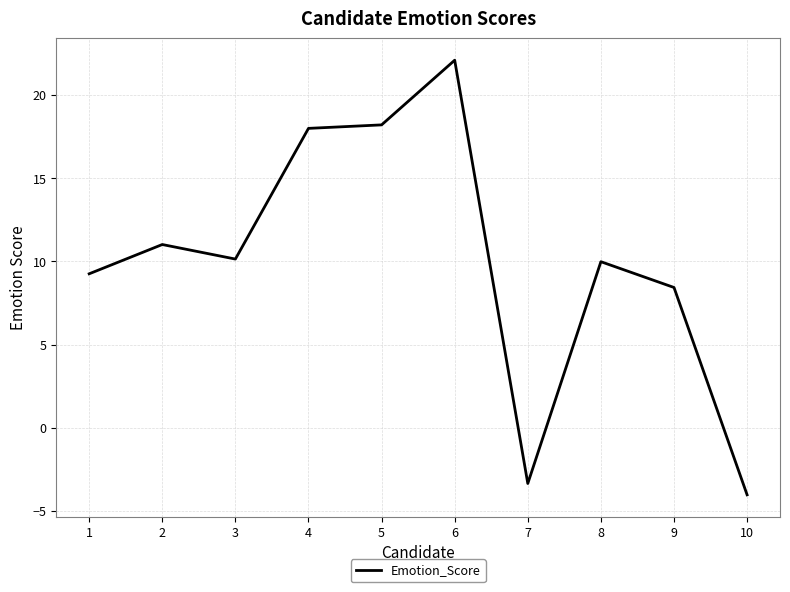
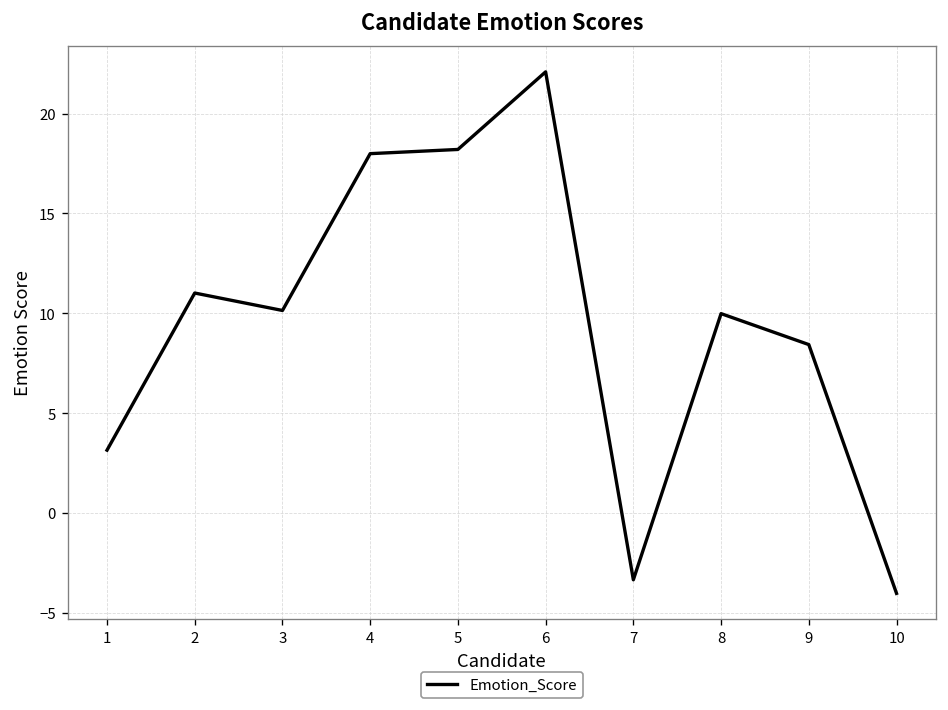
1: 9.3 -> 3.1
